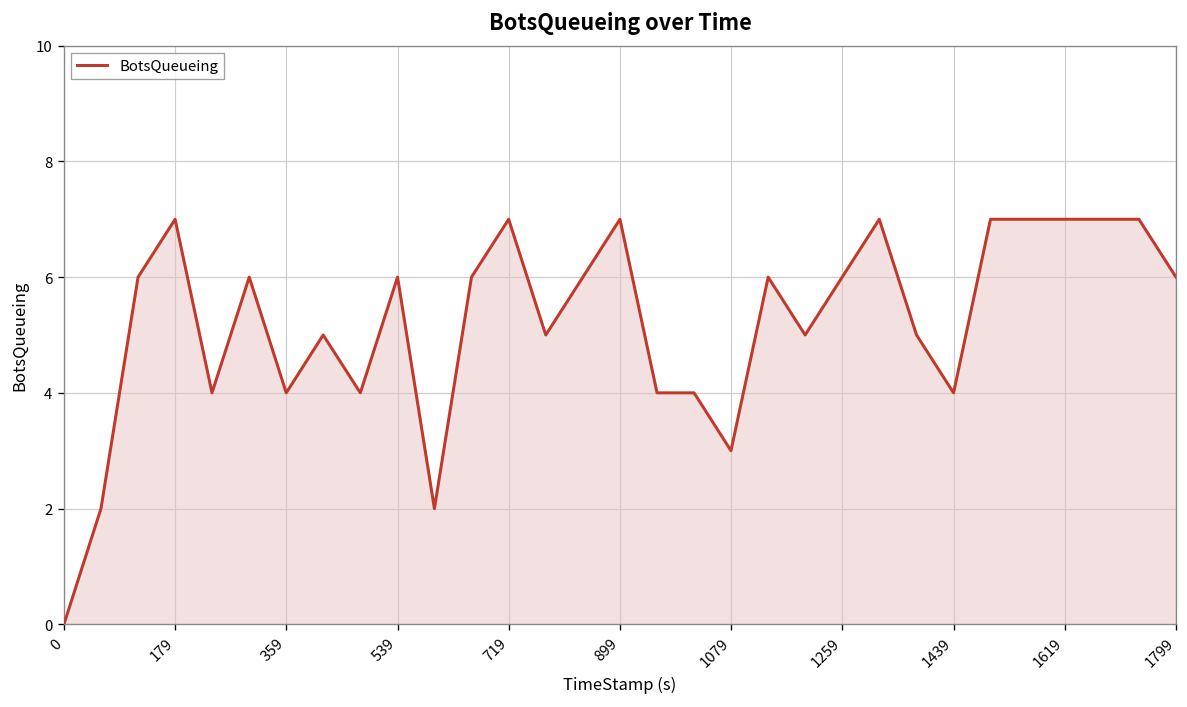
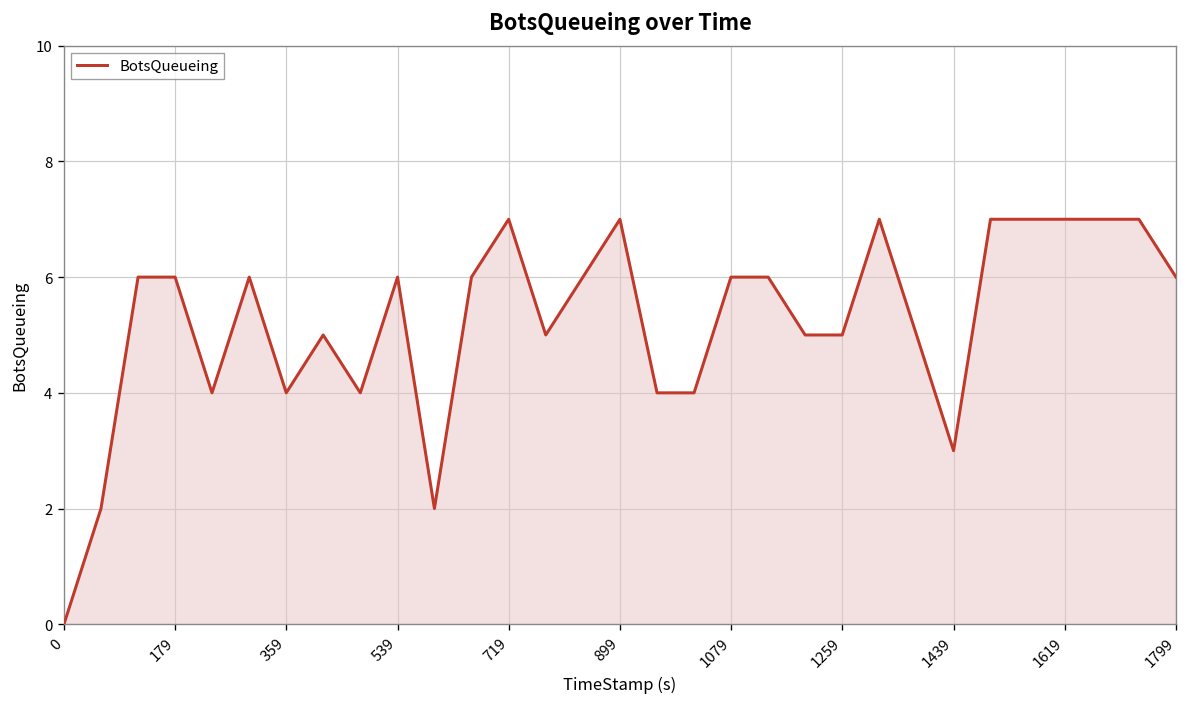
179: 7 -> 6
1079: 3 -> 6
1259: 6 -> 5
1439: 4 -> 3
